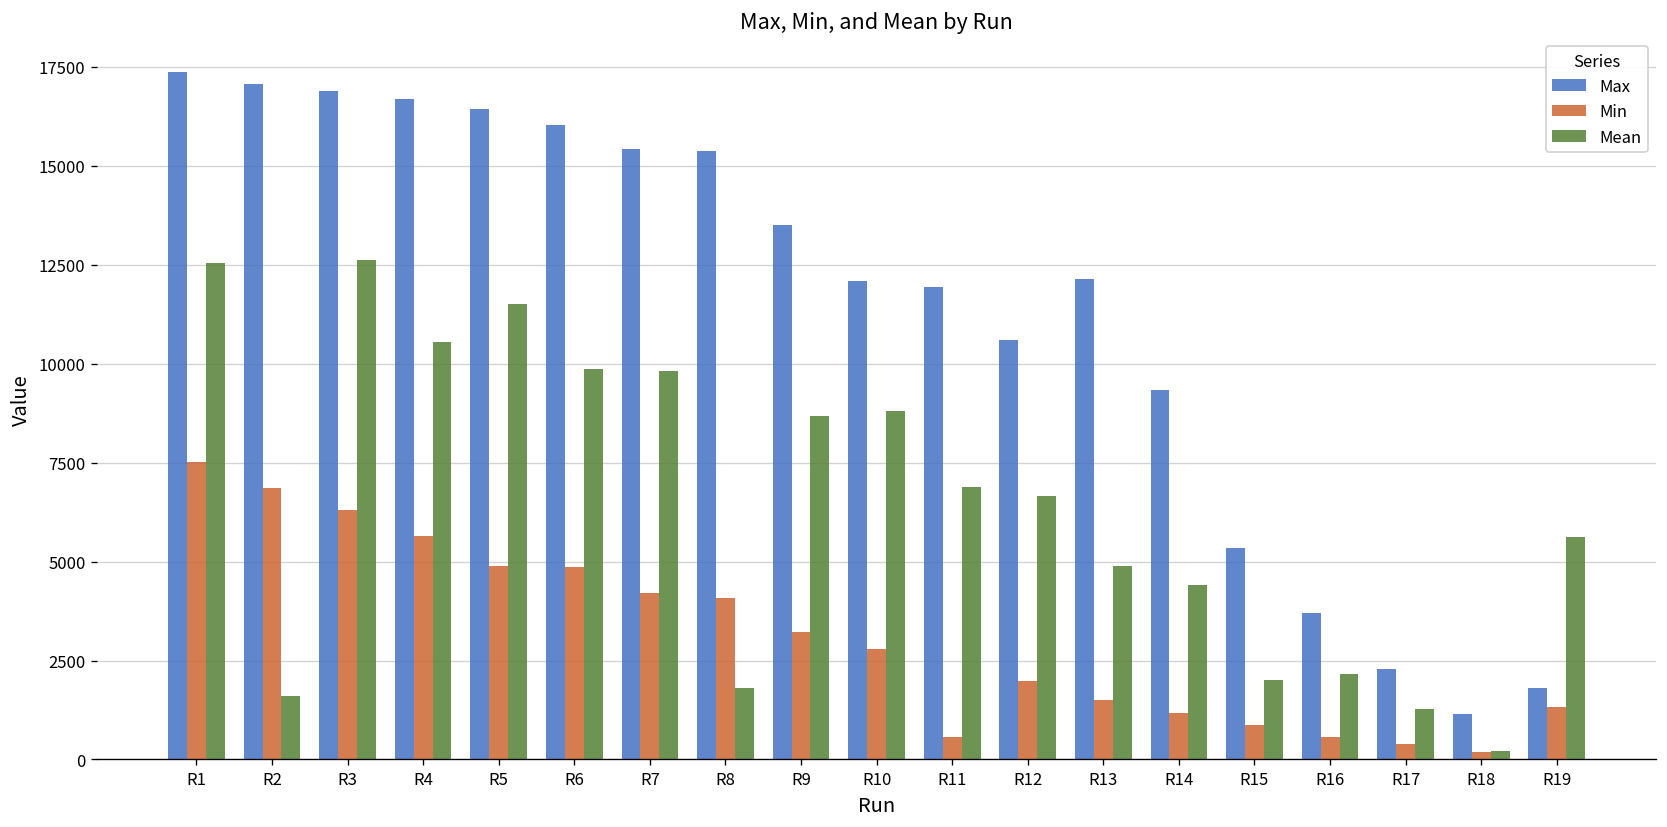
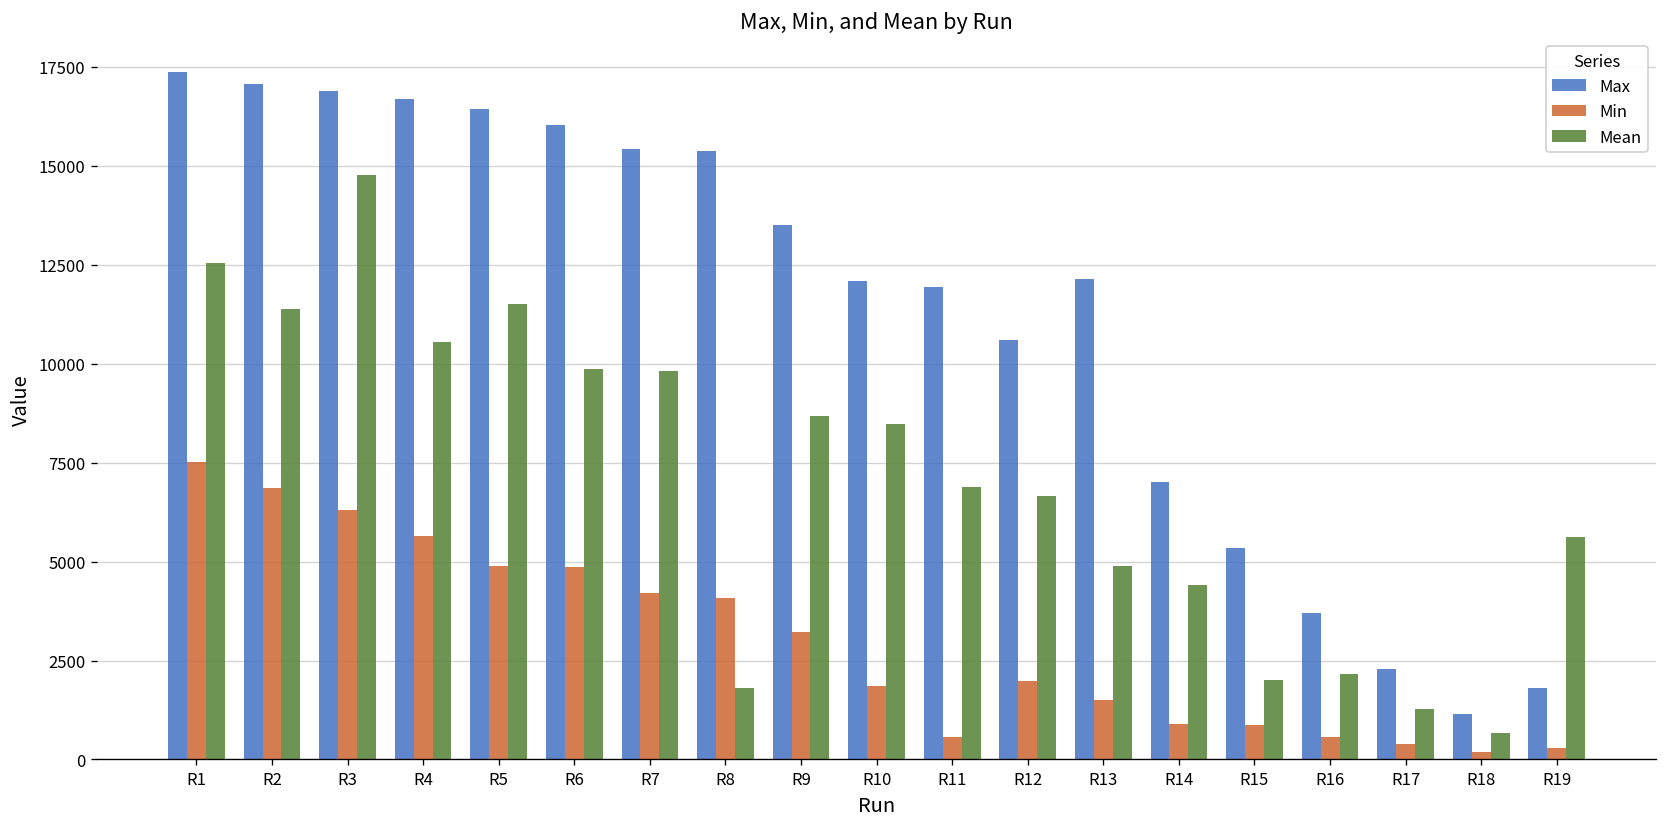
Mean, R2: 1600 -> 11400
Mean, R3: 12600 -> 14800
Min, R10: 2800 -> 1900
Mean, R10: 8800 -> 8500
Max, R14: 9300 -> 7000
Min, R14: 1200 -> 900
Mean, R18: 200 -> 700
Min, R19: 1300 -> 300
